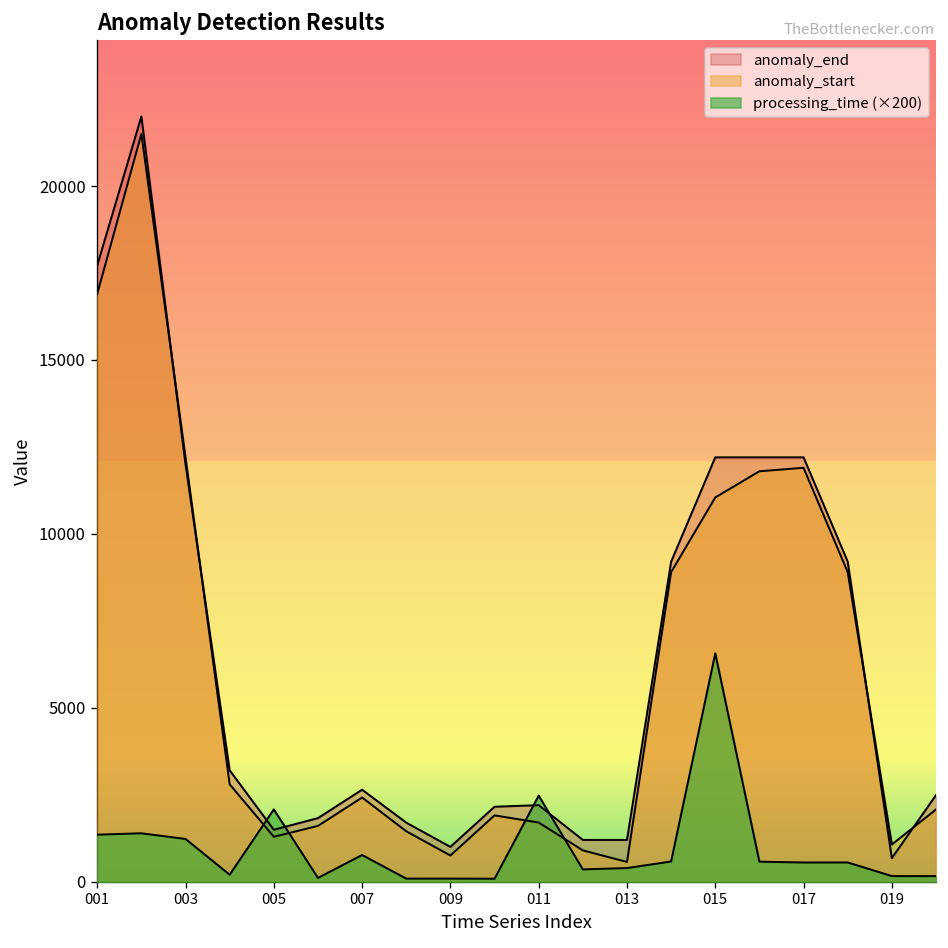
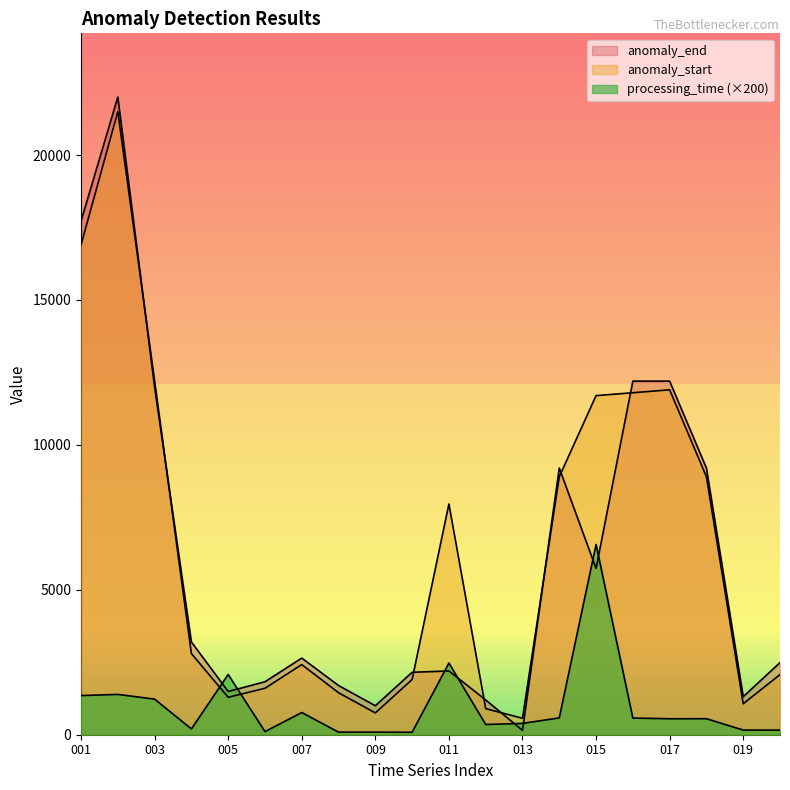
anomaly_start, 011: 1700 -> 8000
anomaly_end, 013: 1200 -> 100
anomaly_end, 015: 12200 -> 5700
anomaly_start, 015: 11000 -> 11700
anomaly_end, 019: 700 -> 1300
